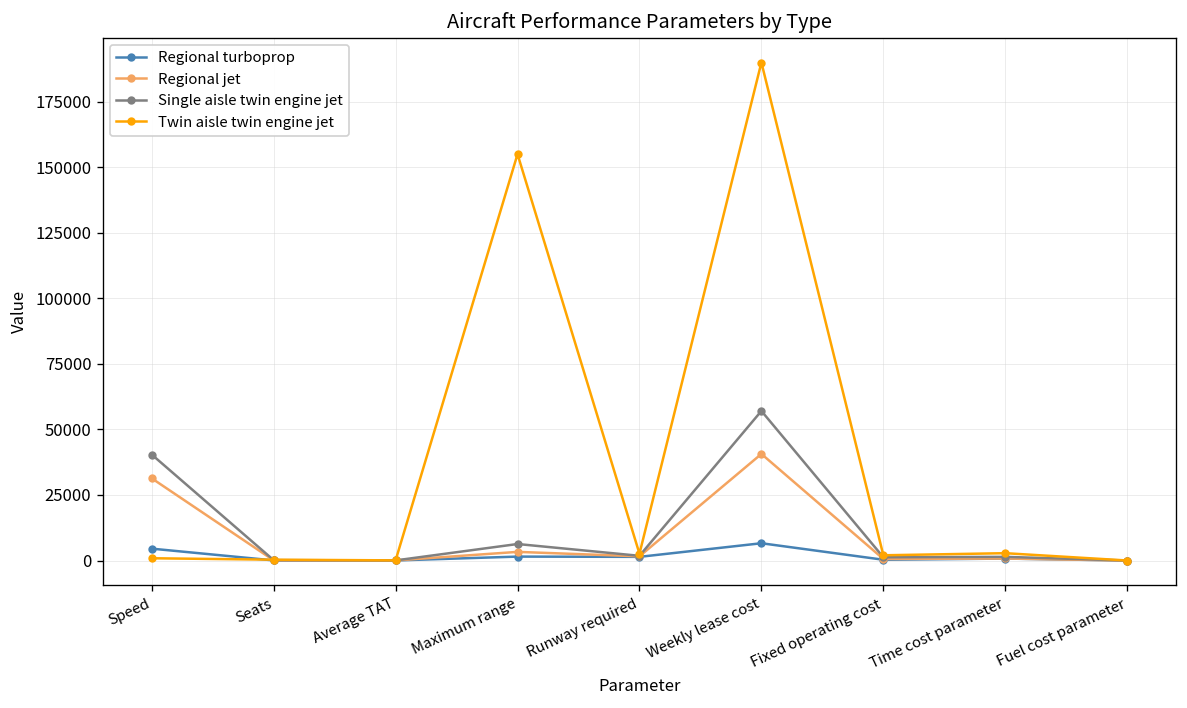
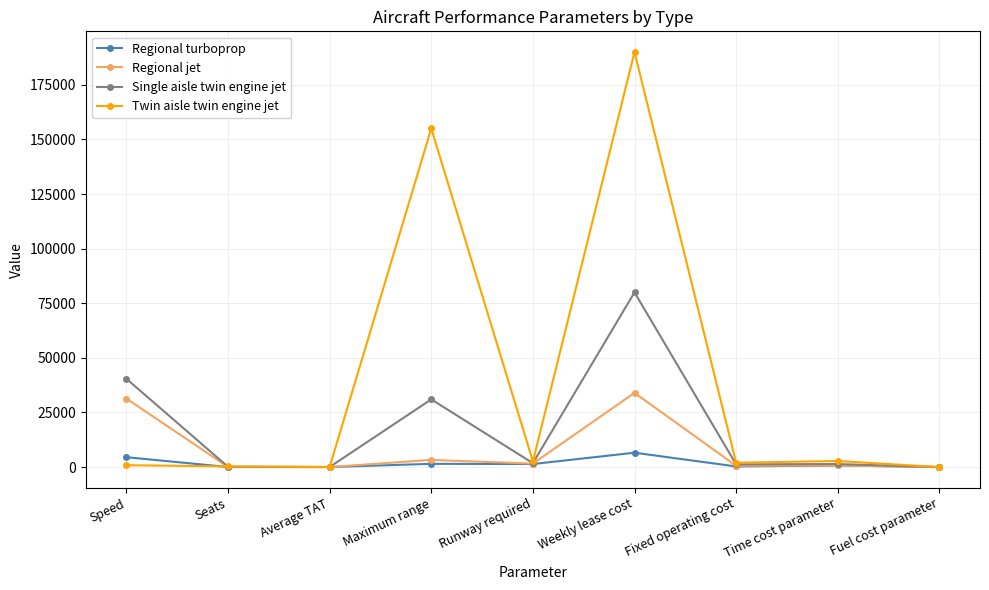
Single aisle twin engine jet, Maximum range: 6000 -> 31000
Regional jet, Weekly lease cost: 41000 -> 34000
Single aisle twin engine jet, Weekly lease cost: 57000 -> 80000
